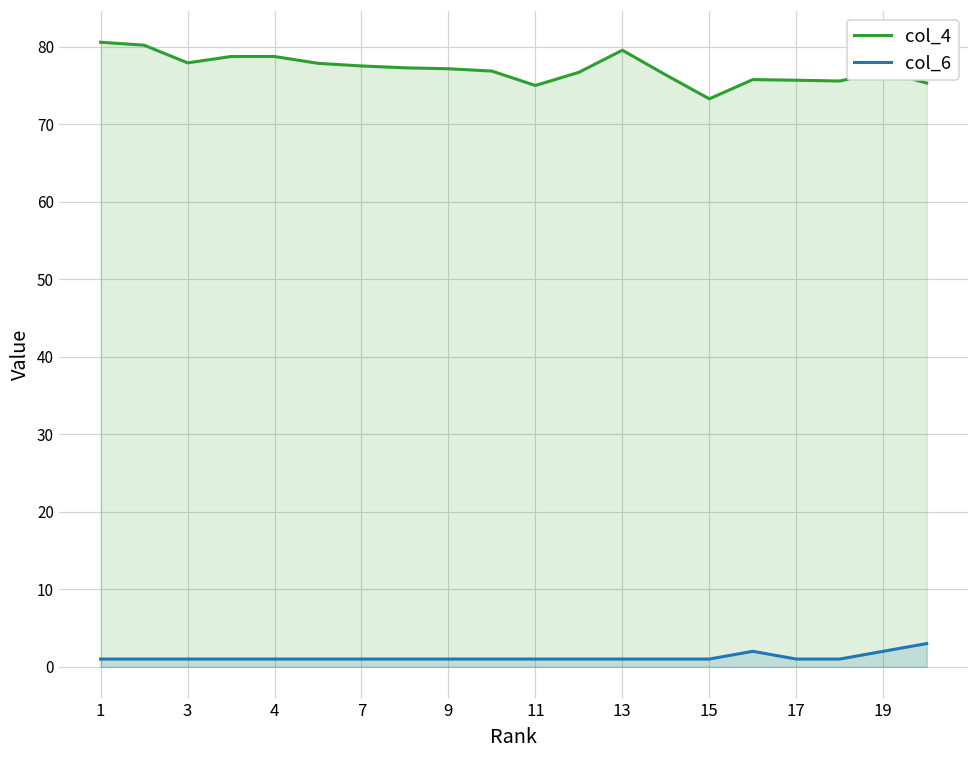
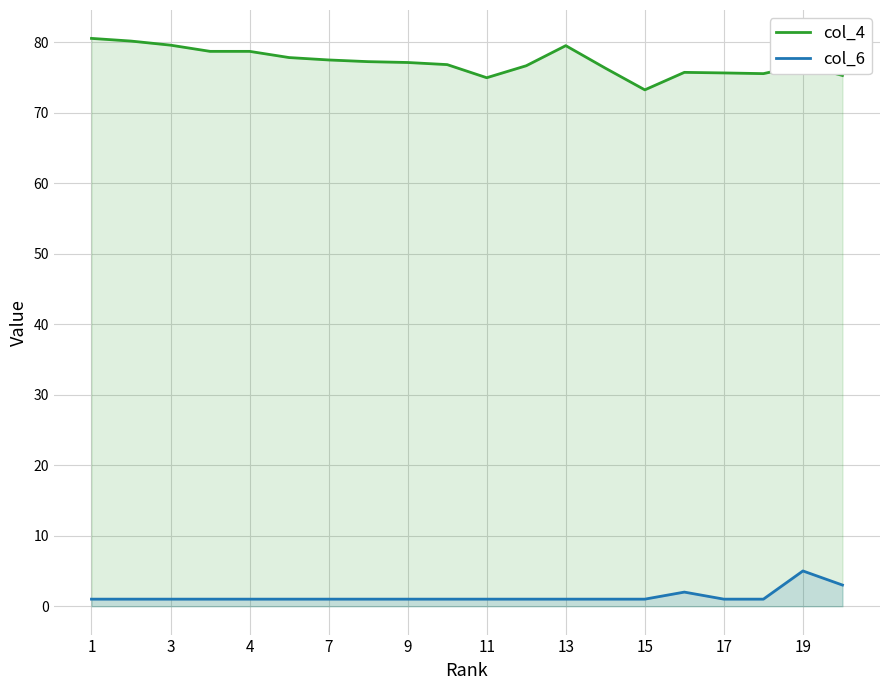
col_4, 3: 78 -> 80
col_6, 19: 2 -> 5
